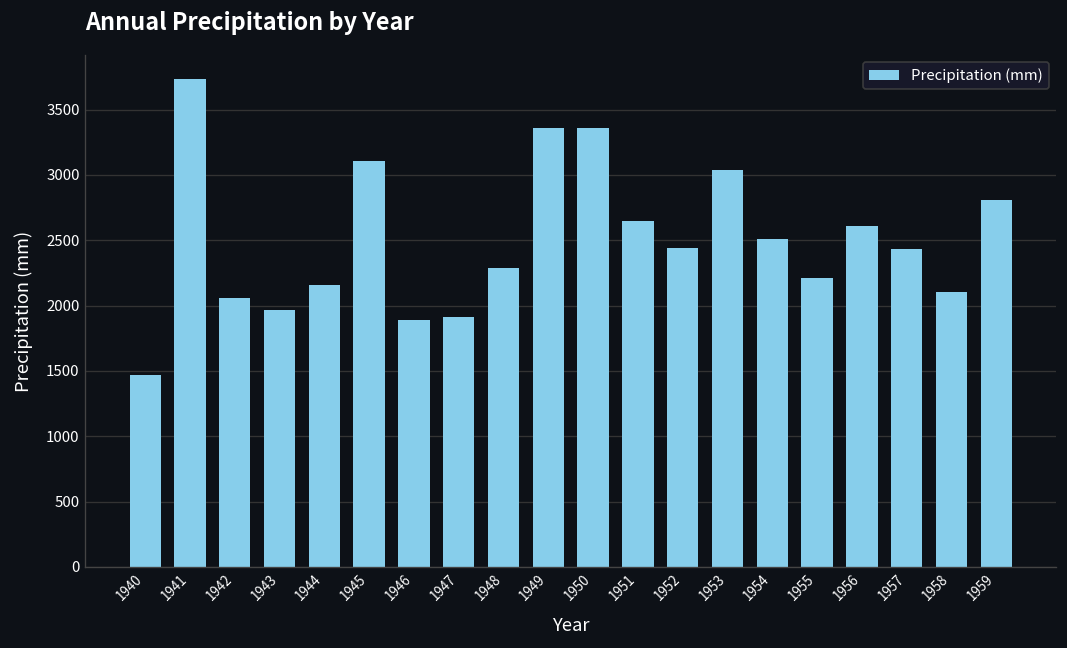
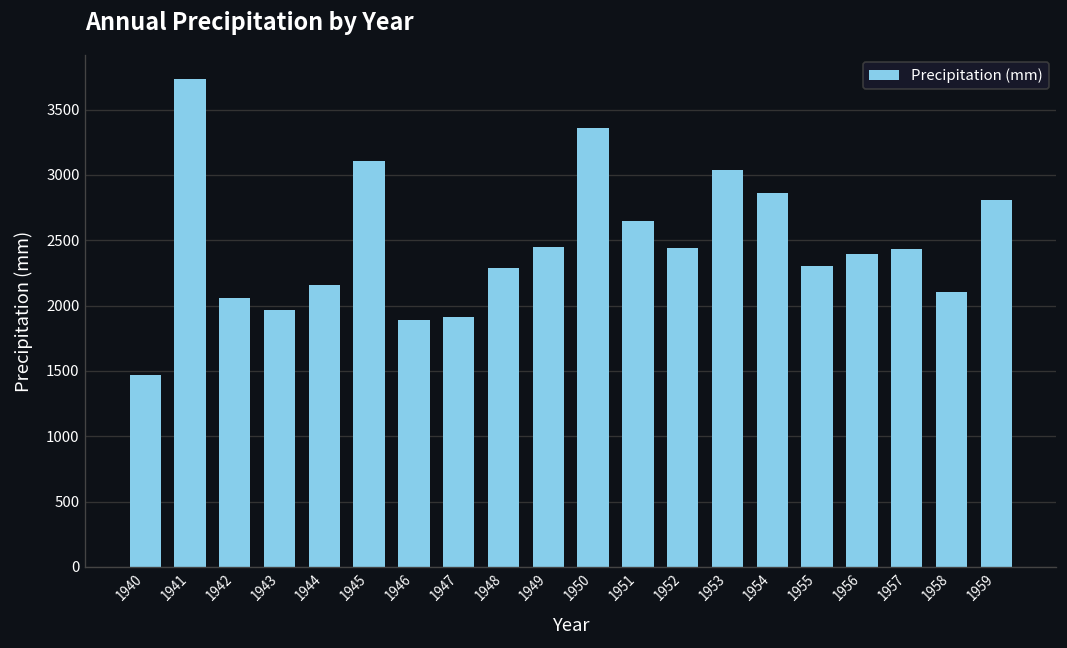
1949: 3360 -> 2440
1954: 2510 -> 2860
1955: 2210 -> 2300
1956: 2610 -> 2400
